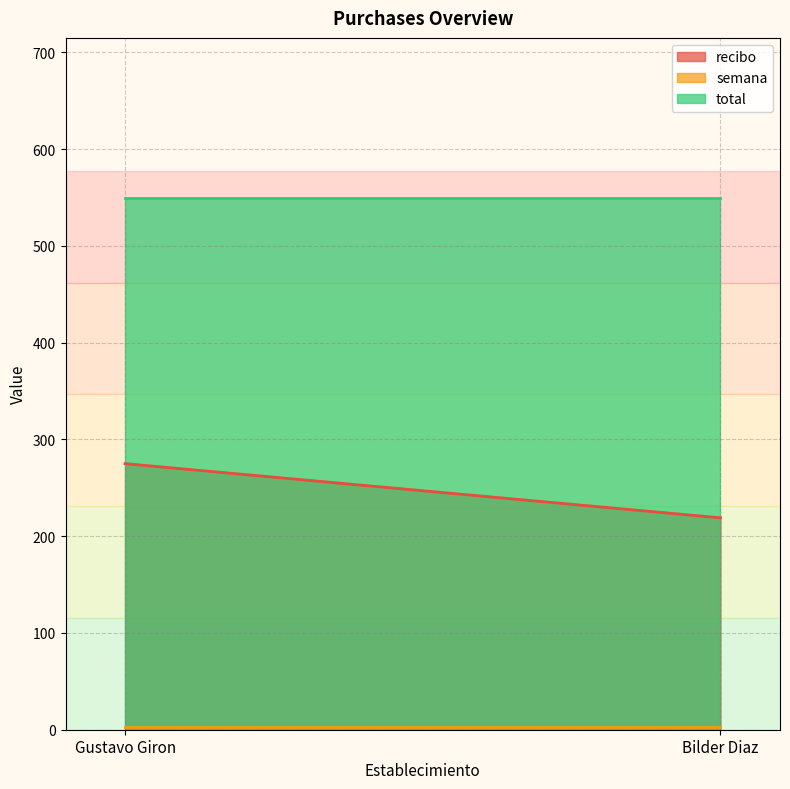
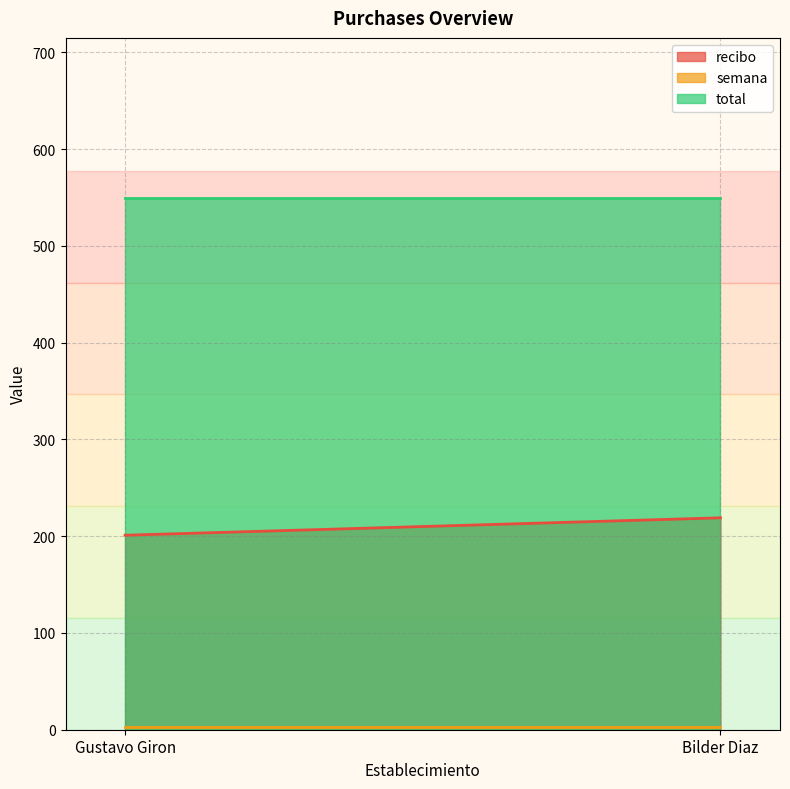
recibo, Gustavo Giron: 280 -> 200
